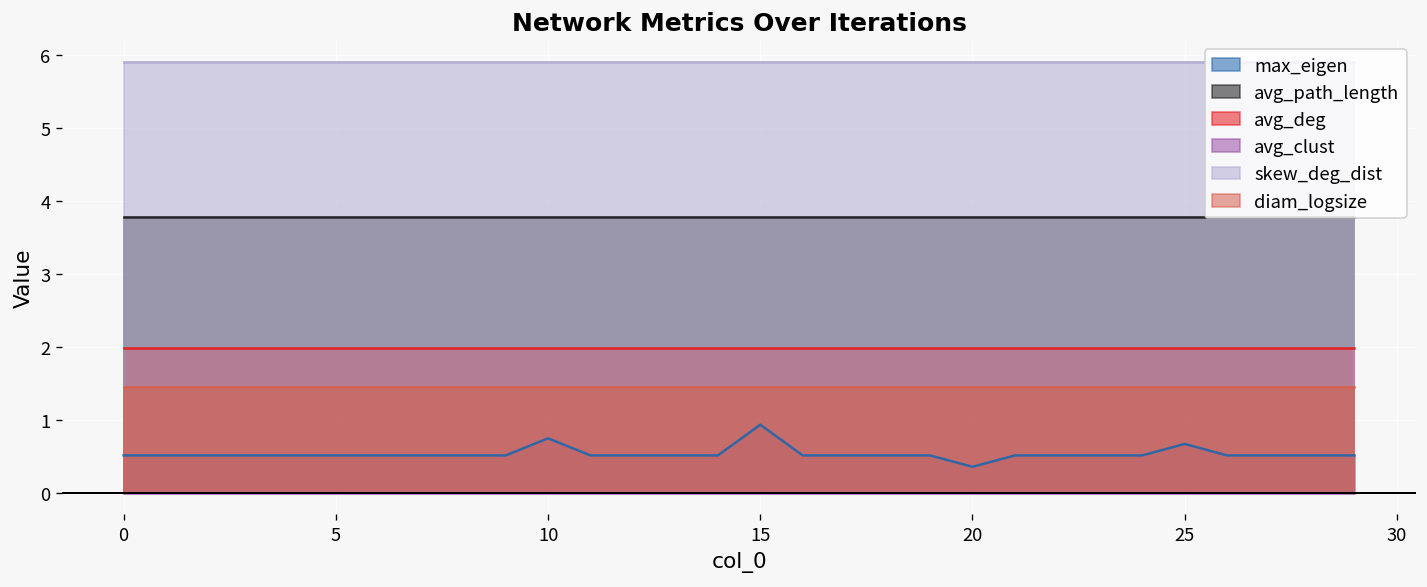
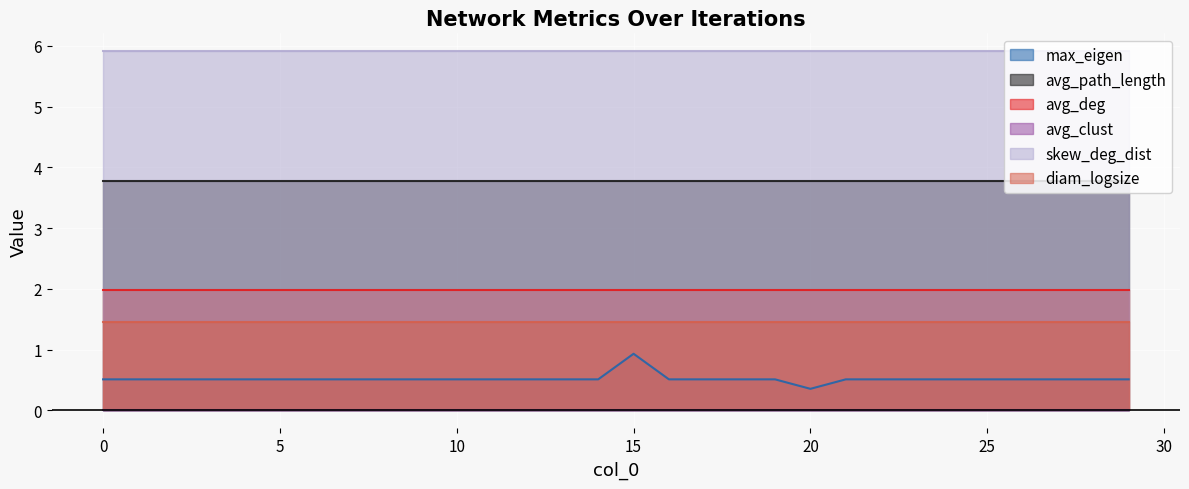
max_eigen, 10: 0.7 -> 0.5
max_eigen, 25: 0.7 -> 0.5
